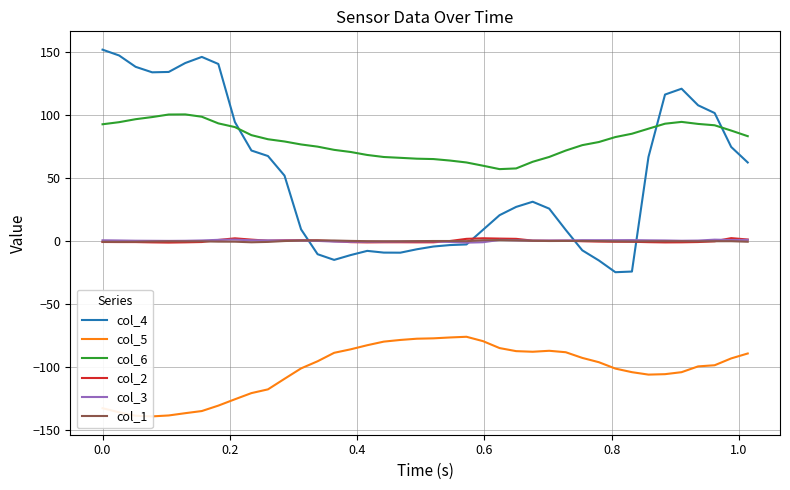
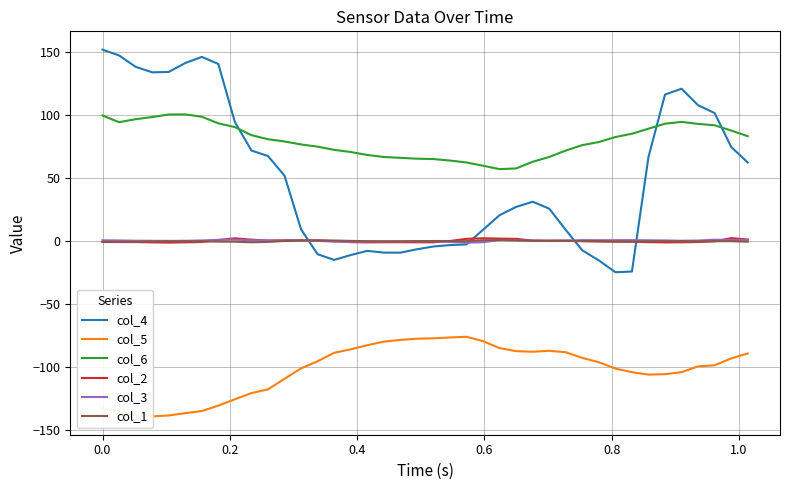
col_6, 0.0: 93 -> 100
